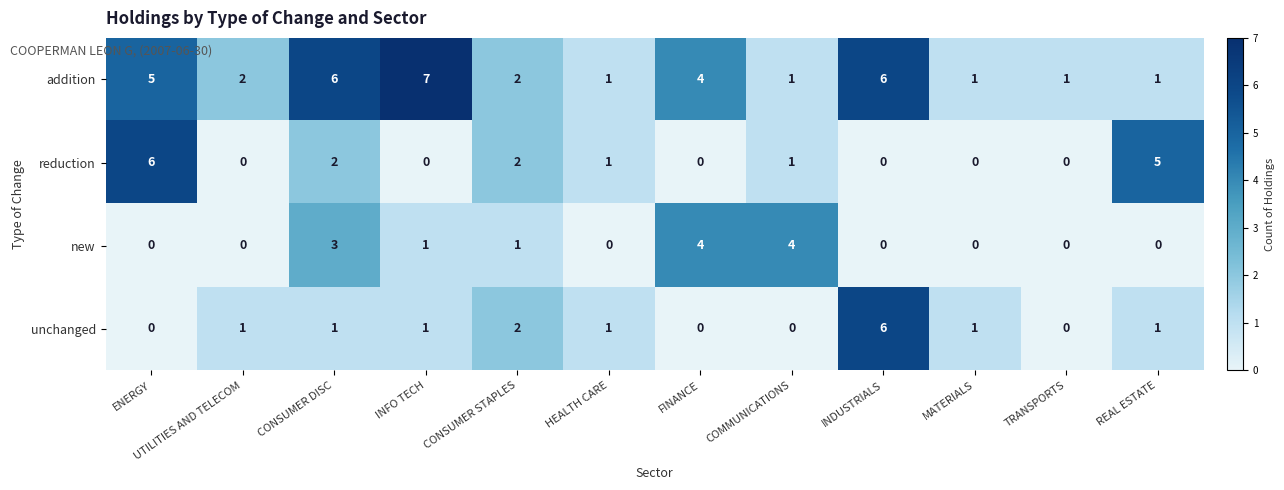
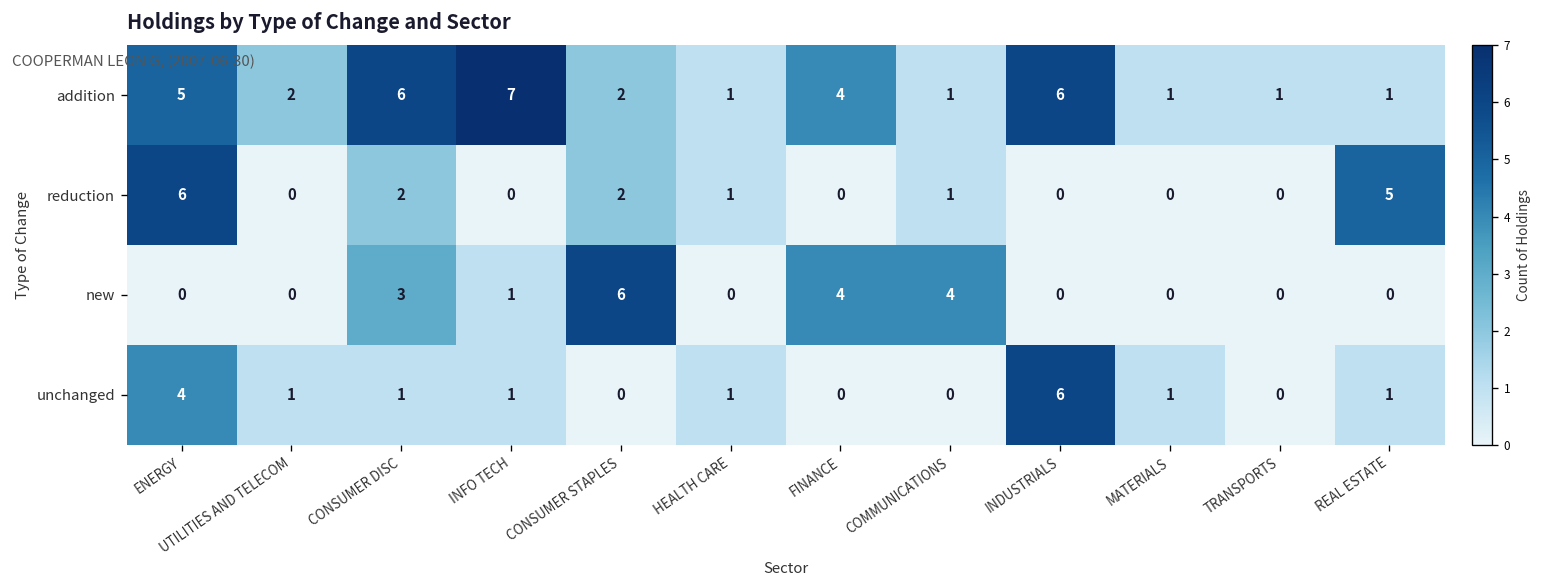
new, CONSUMER STAPLES: 1 -> 6
unchanged, ENERGY: 0 -> 4
unchanged, CONSUMER STAPLES: 2 -> 0
